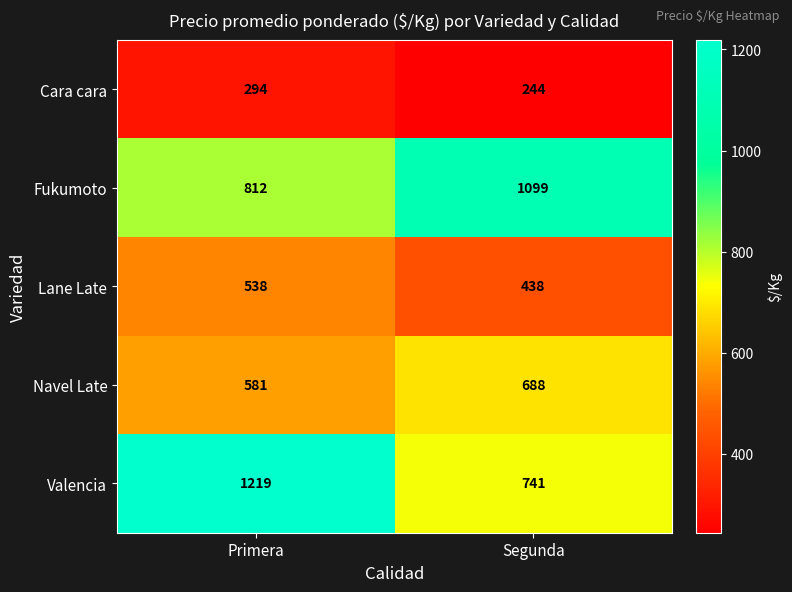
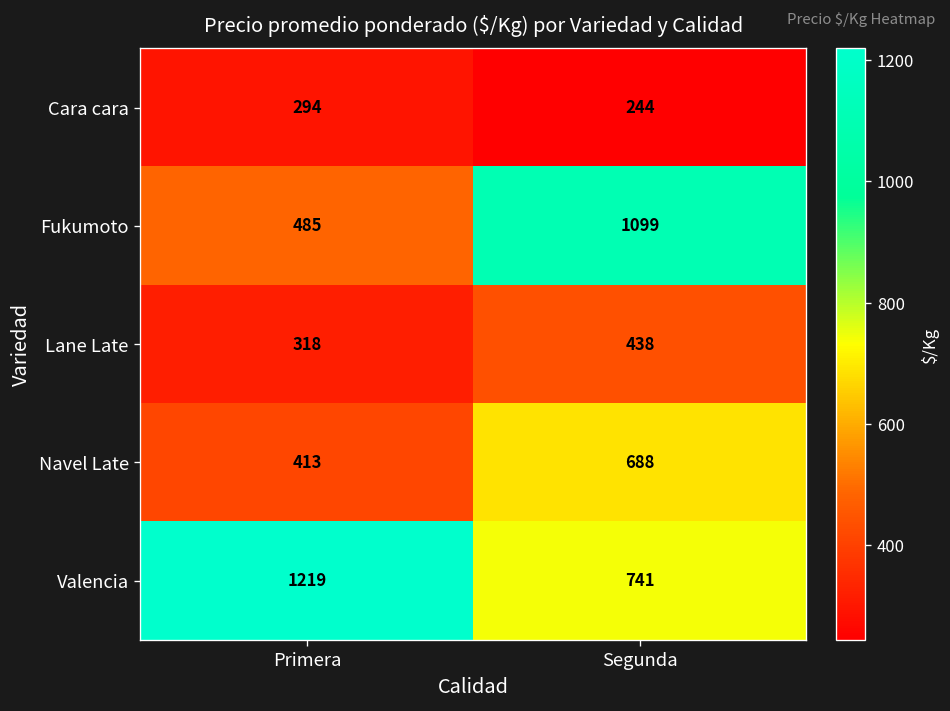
Fukumoto, Primera: 812 -> 485
Lane Late, Primera: 538 -> 318
Navel Late, Primera: 581 -> 413
